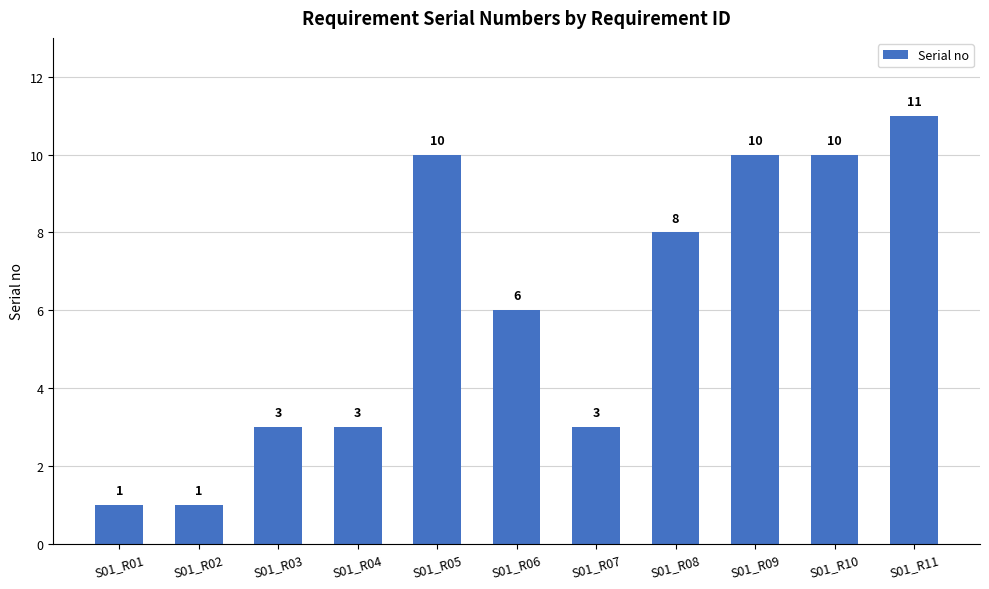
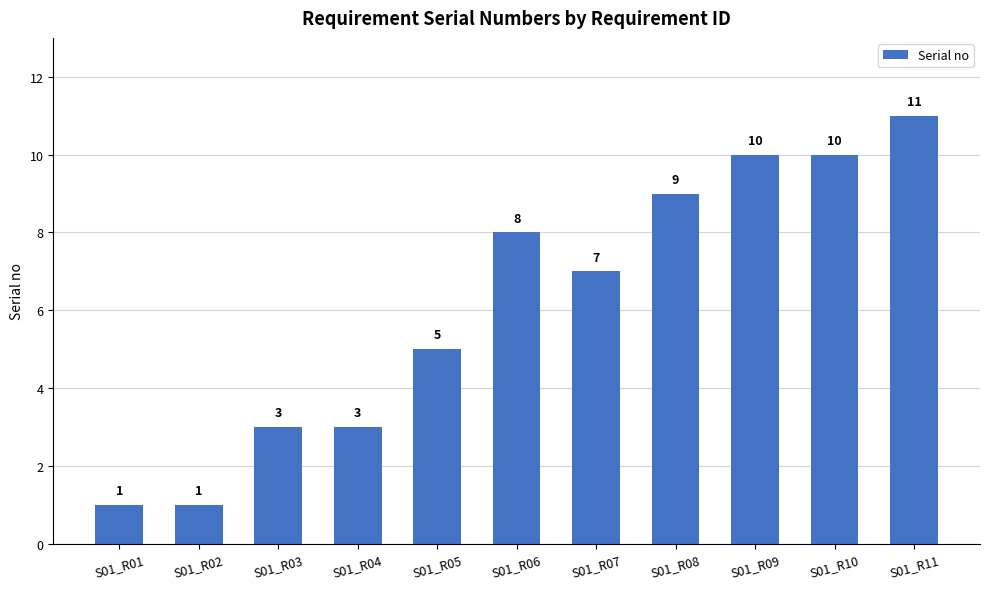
S01_R05: 10 -> 5
S01_R06: 6 -> 8
S01_R07: 3 -> 7
S01_R08: 8 -> 9
